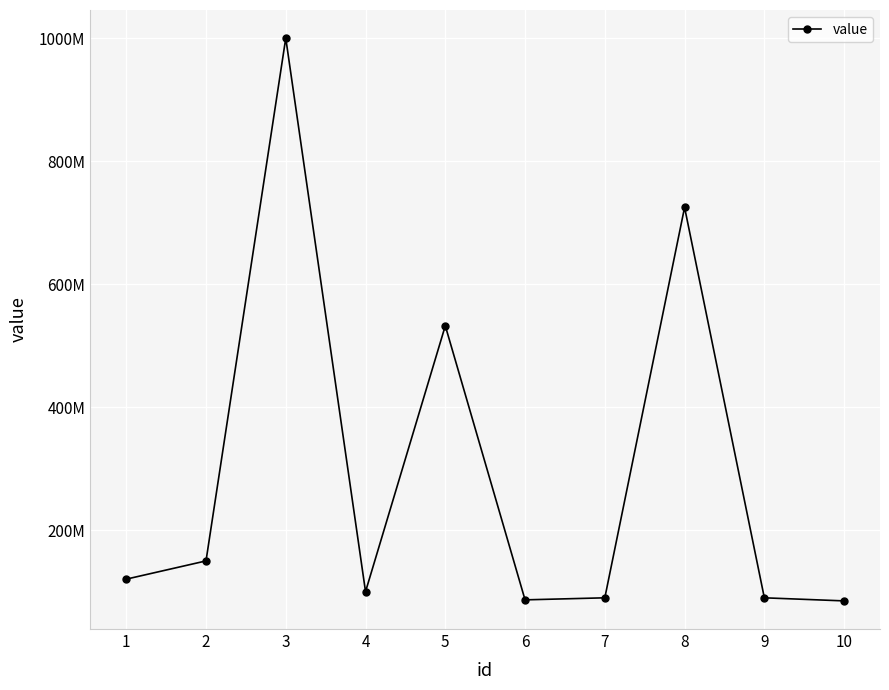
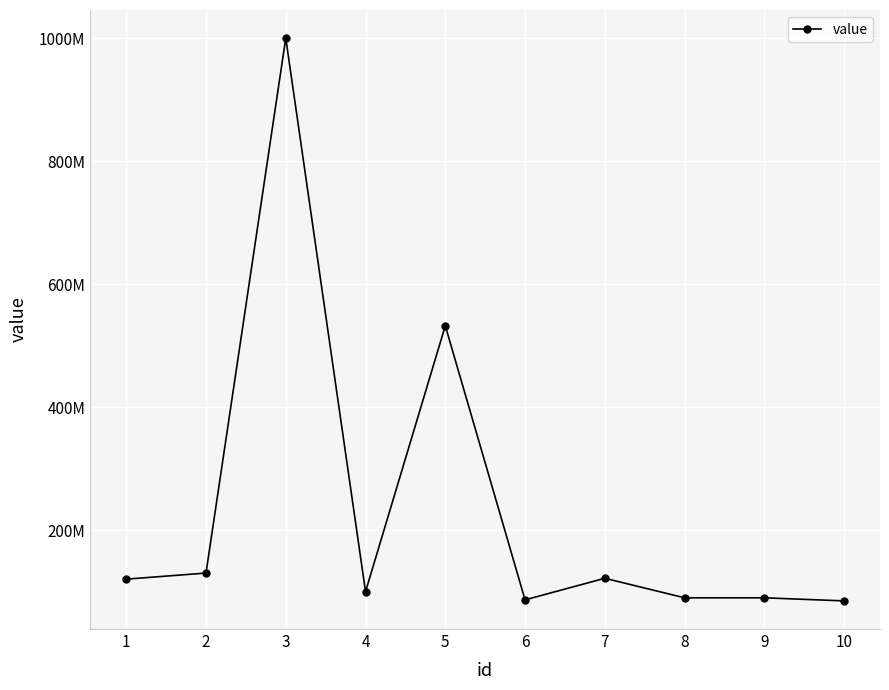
2: 150000000 -> 130000000
7: 90000000 -> 120000000
8: 720000000 -> 90000000
